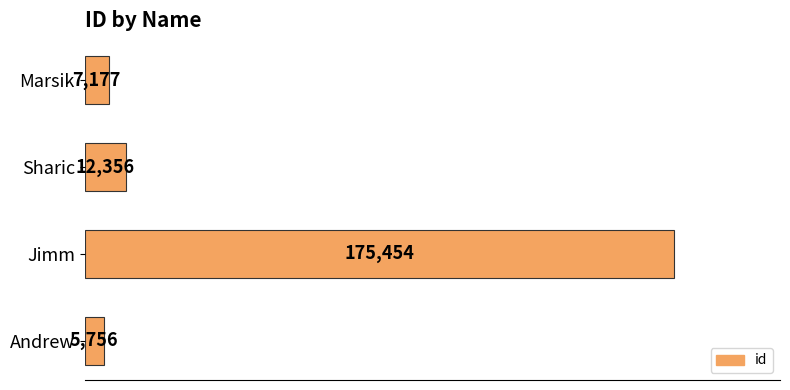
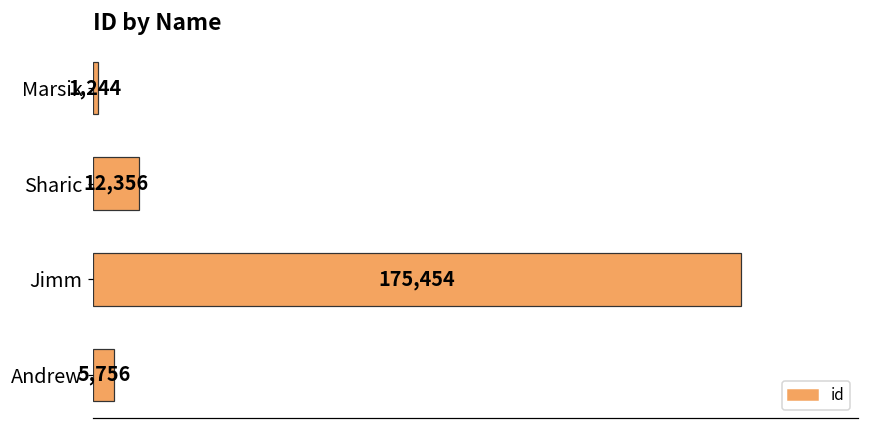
Marsik: 7,177 -> 1,244
